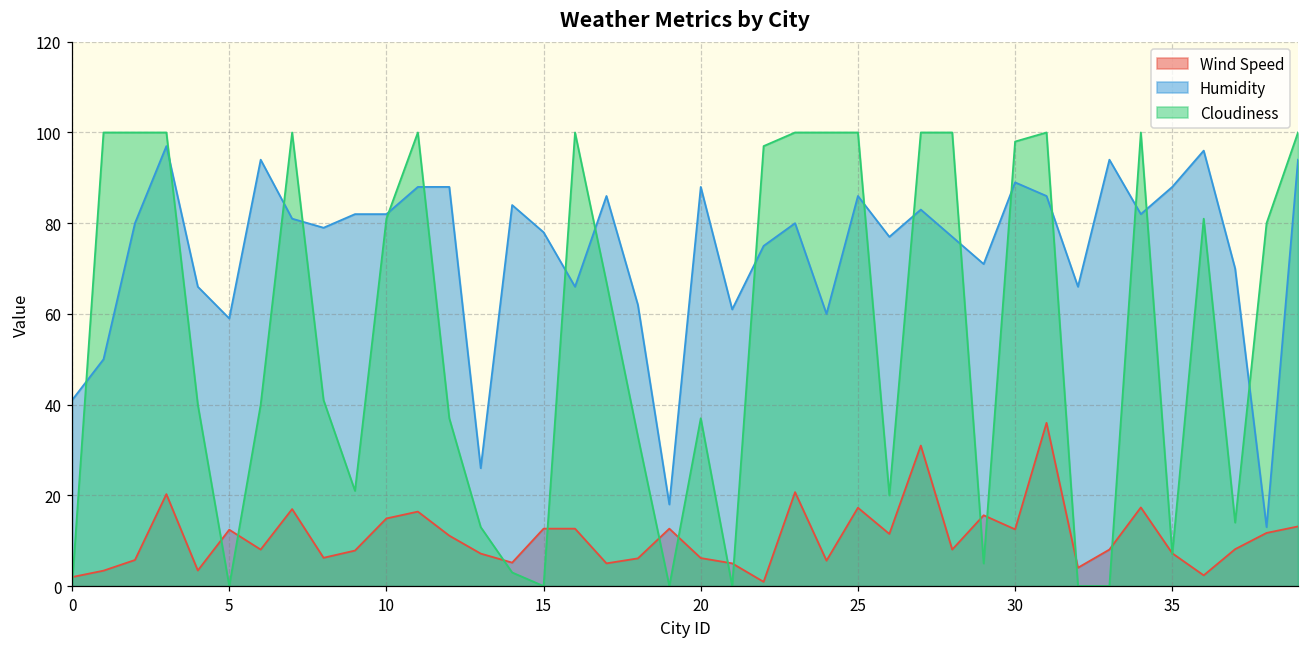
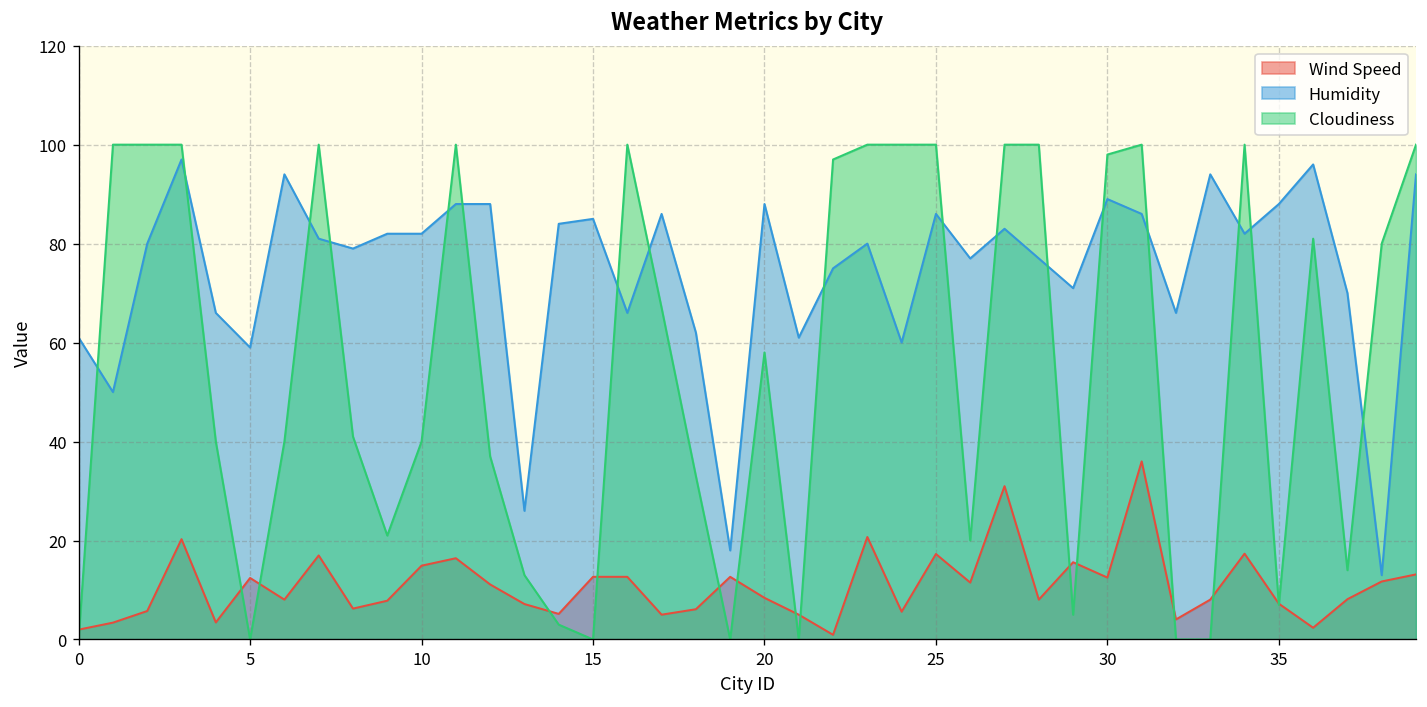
Humidity, 0: 41 -> 61
Cloudiness, 10: 81 -> 40
Humidity, 15: 78 -> 85
Wind Speed, 20: 6 -> 8
Cloudiness, 20: 37 -> 58
